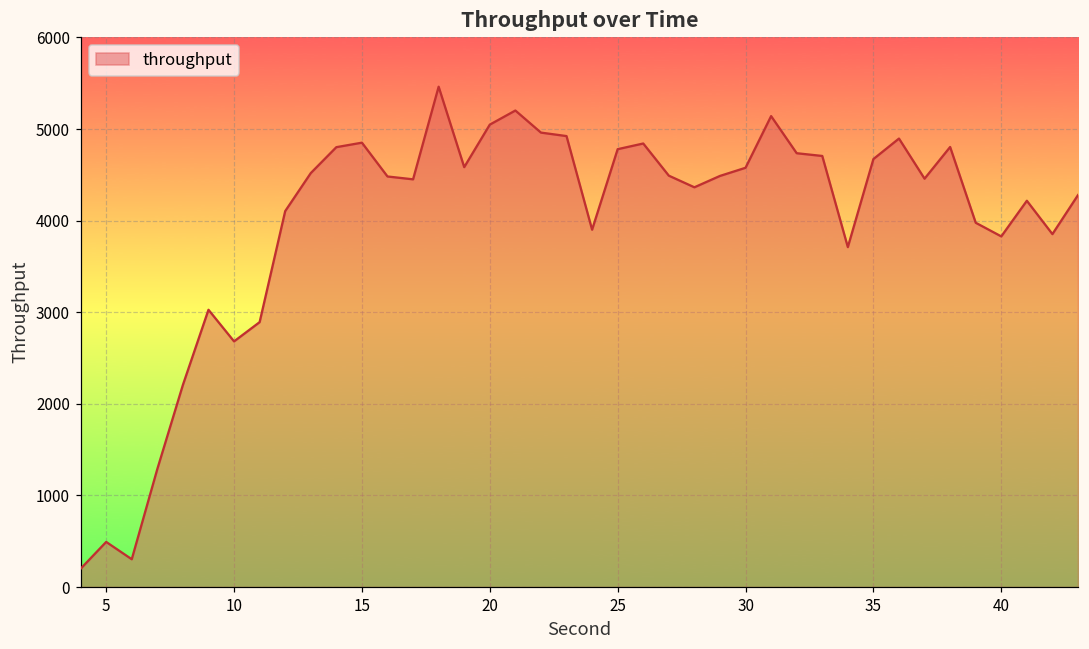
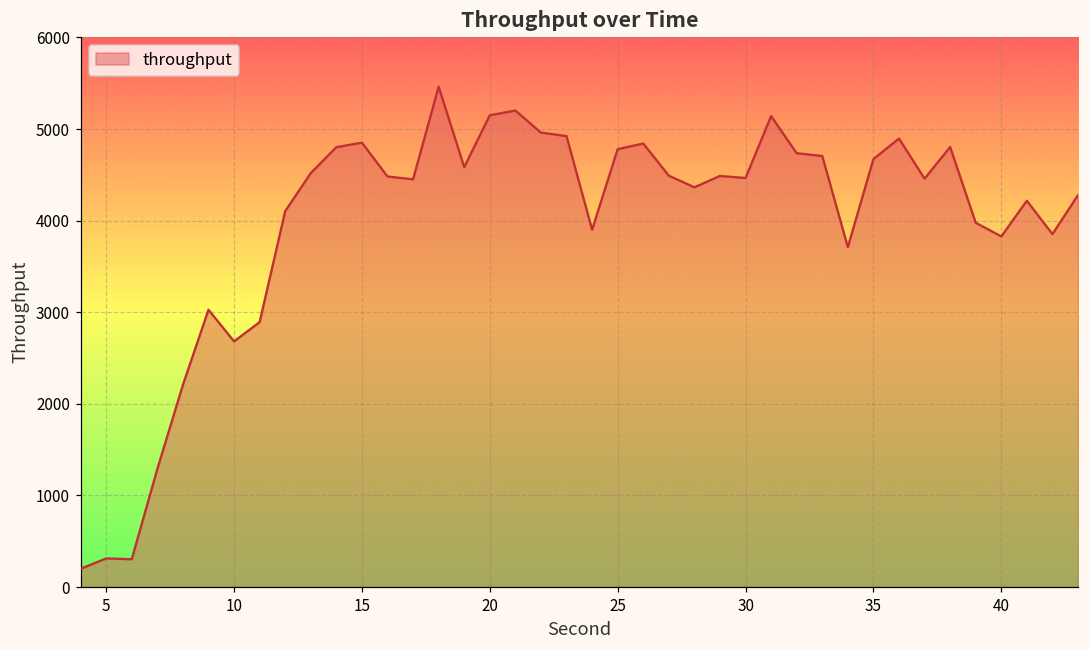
5: 500 -> 300
20: 5000 -> 5200
30: 4600 -> 4500
